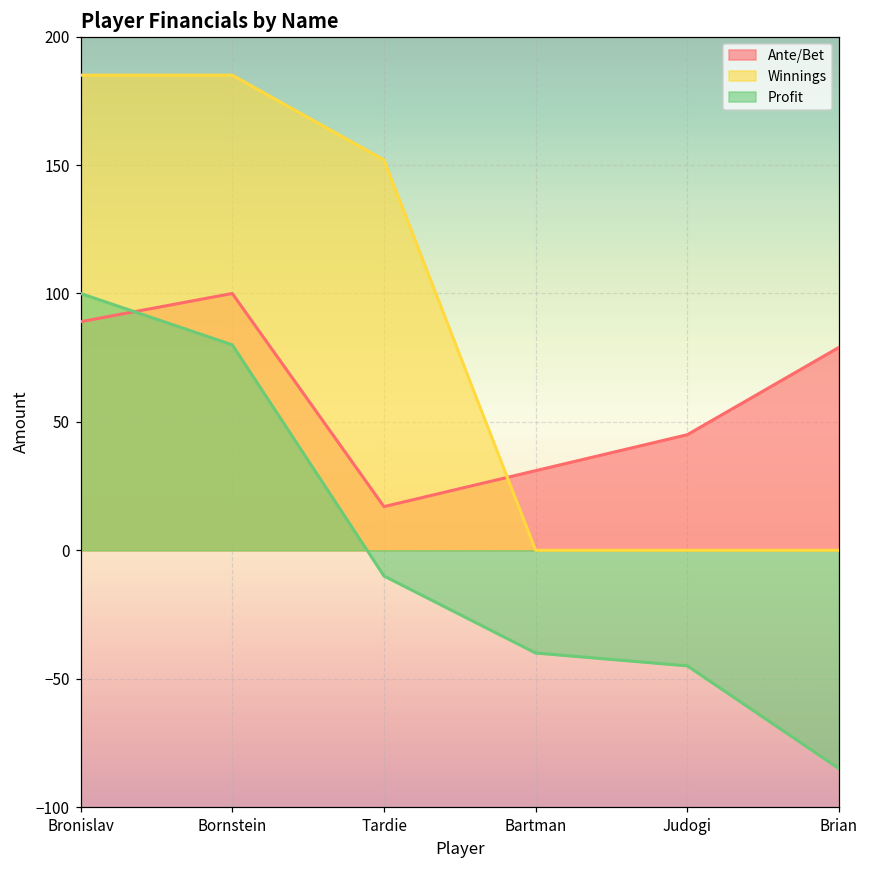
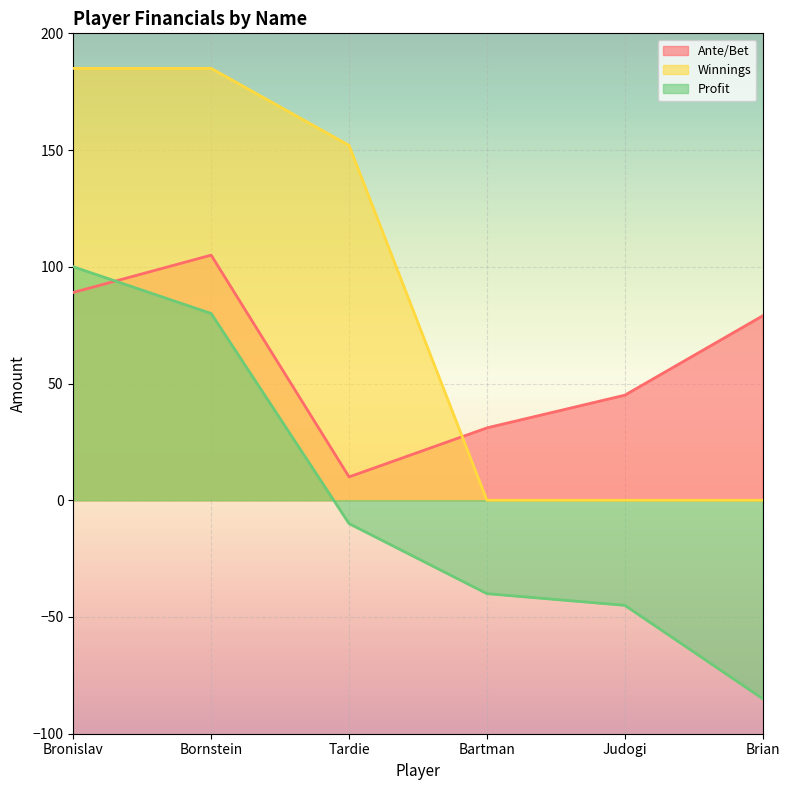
Ante/Bet, Bornstein: 100 -> 105
Ante/Bet, Tardie: 17 -> 10
